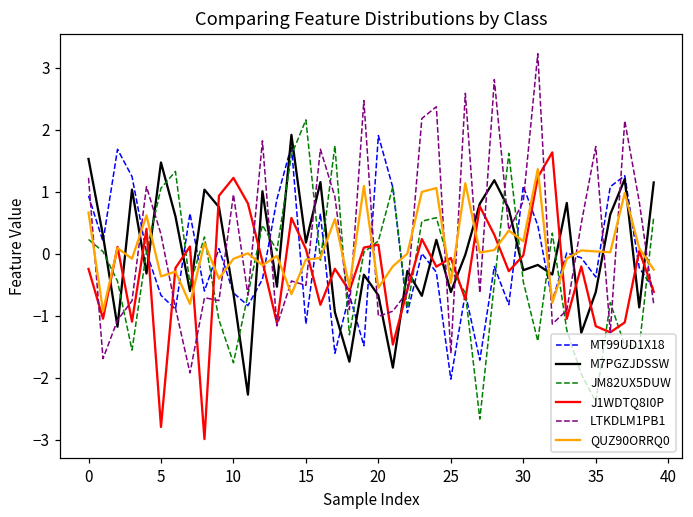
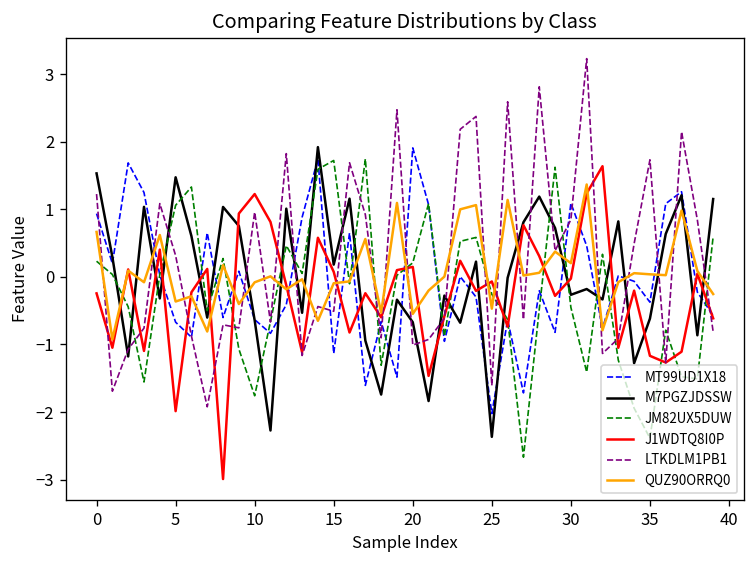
J1WDTQ8I0P, 5: -2.8 -> -2.0
JM82UX5DUW, 15: 2.2 -> 1.7
M7PGZJDSSW, 25: -0.6 -> -2.4
